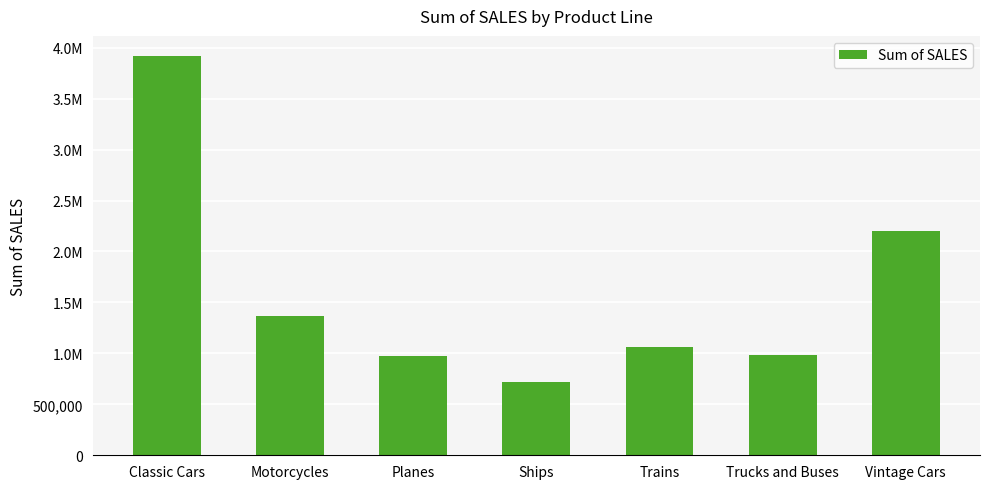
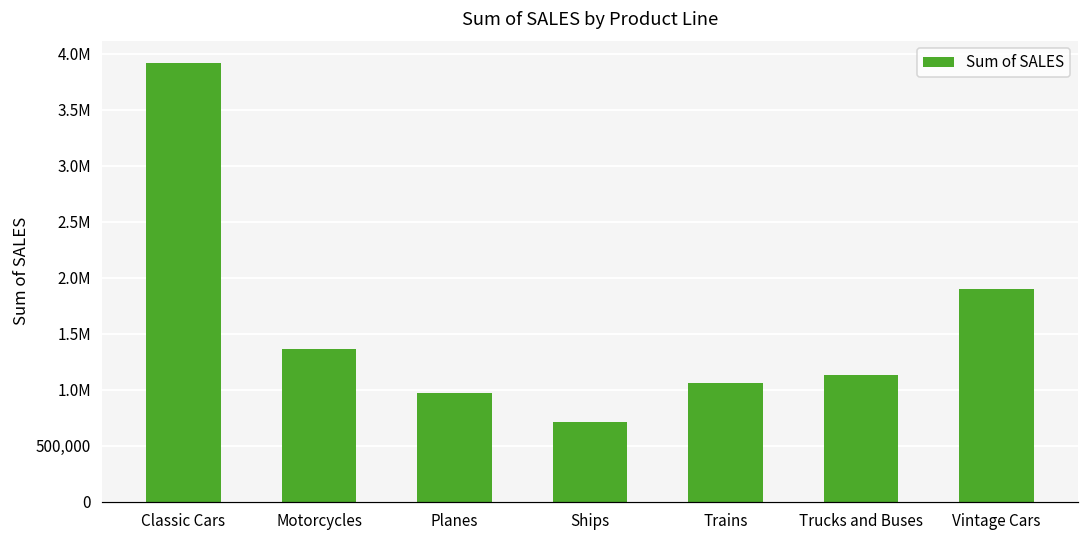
Trucks and Buses: 980,000 -> 1,130,000
Vintage Cars: 2,200,000 -> 1,900,000
